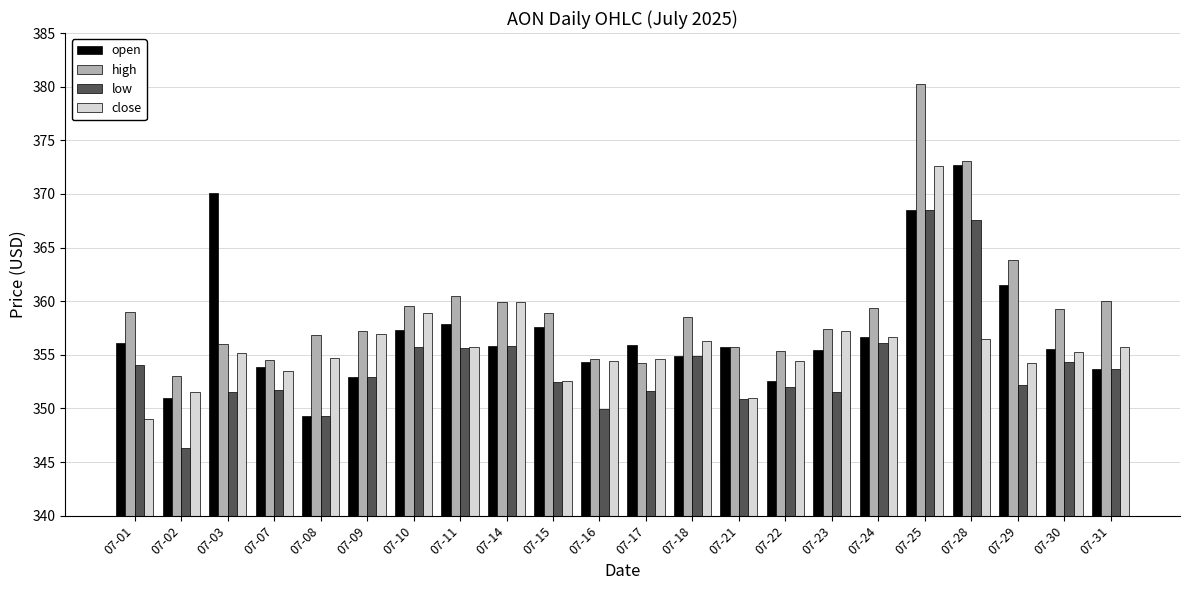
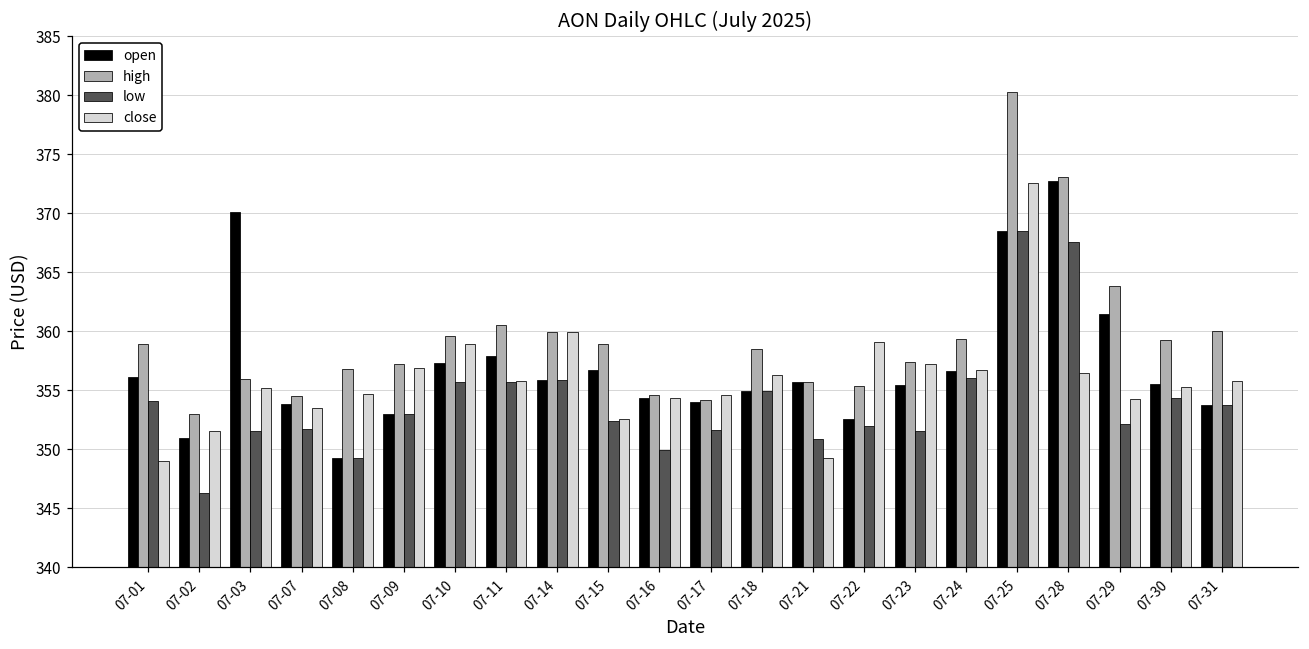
open, 07-15: 357.6 -> 356.8
open, 07-17: 356.0 -> 354.0
close, 07-21: 351.0 -> 349.3
close, 07-22: 354.5 -> 359.1
